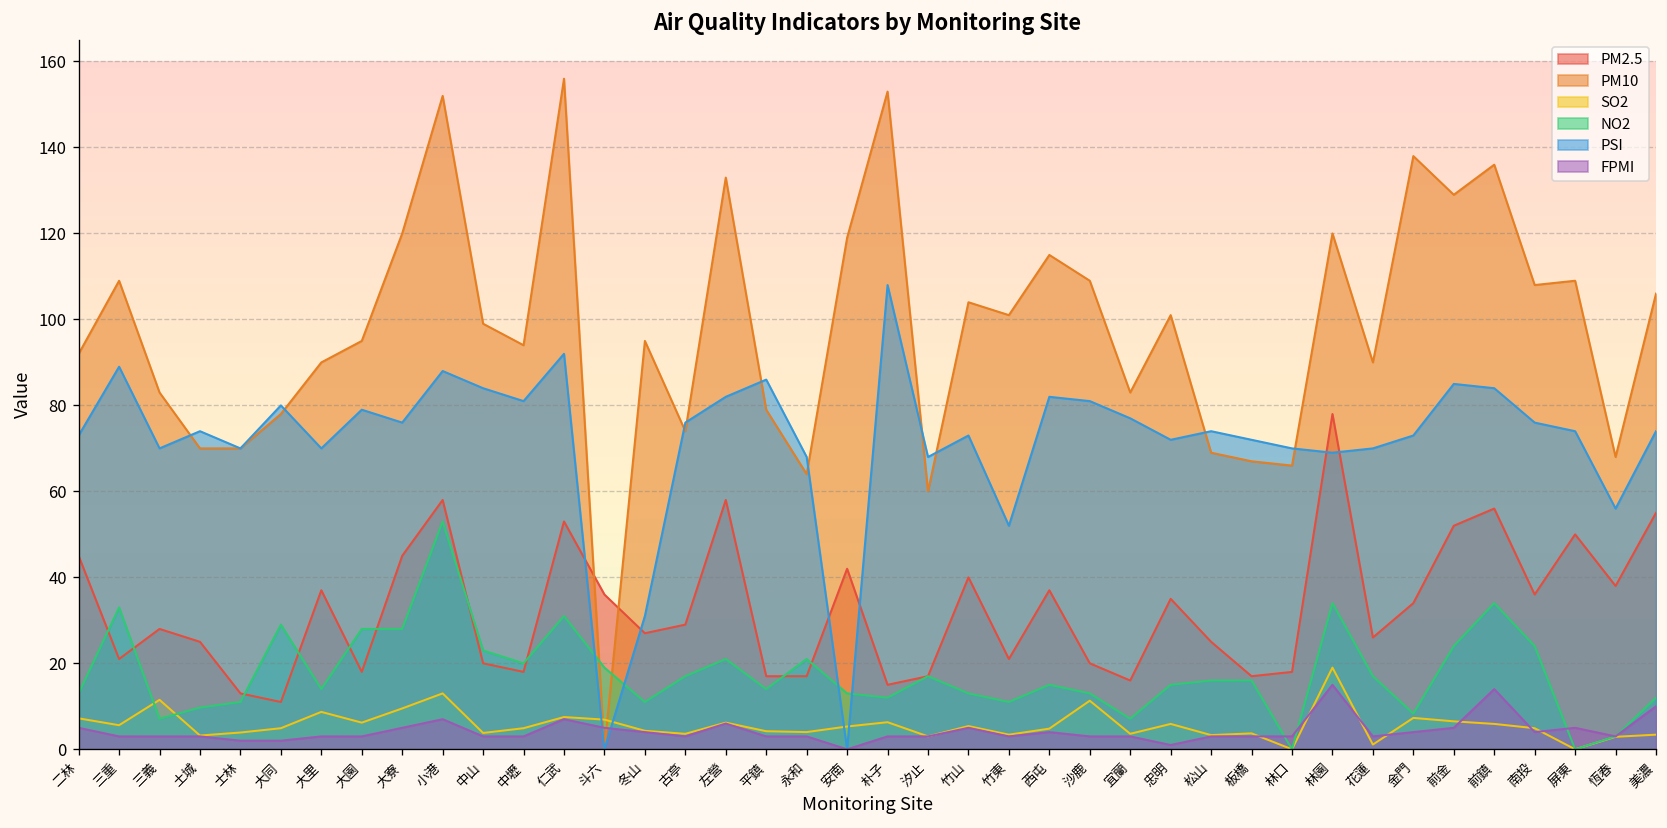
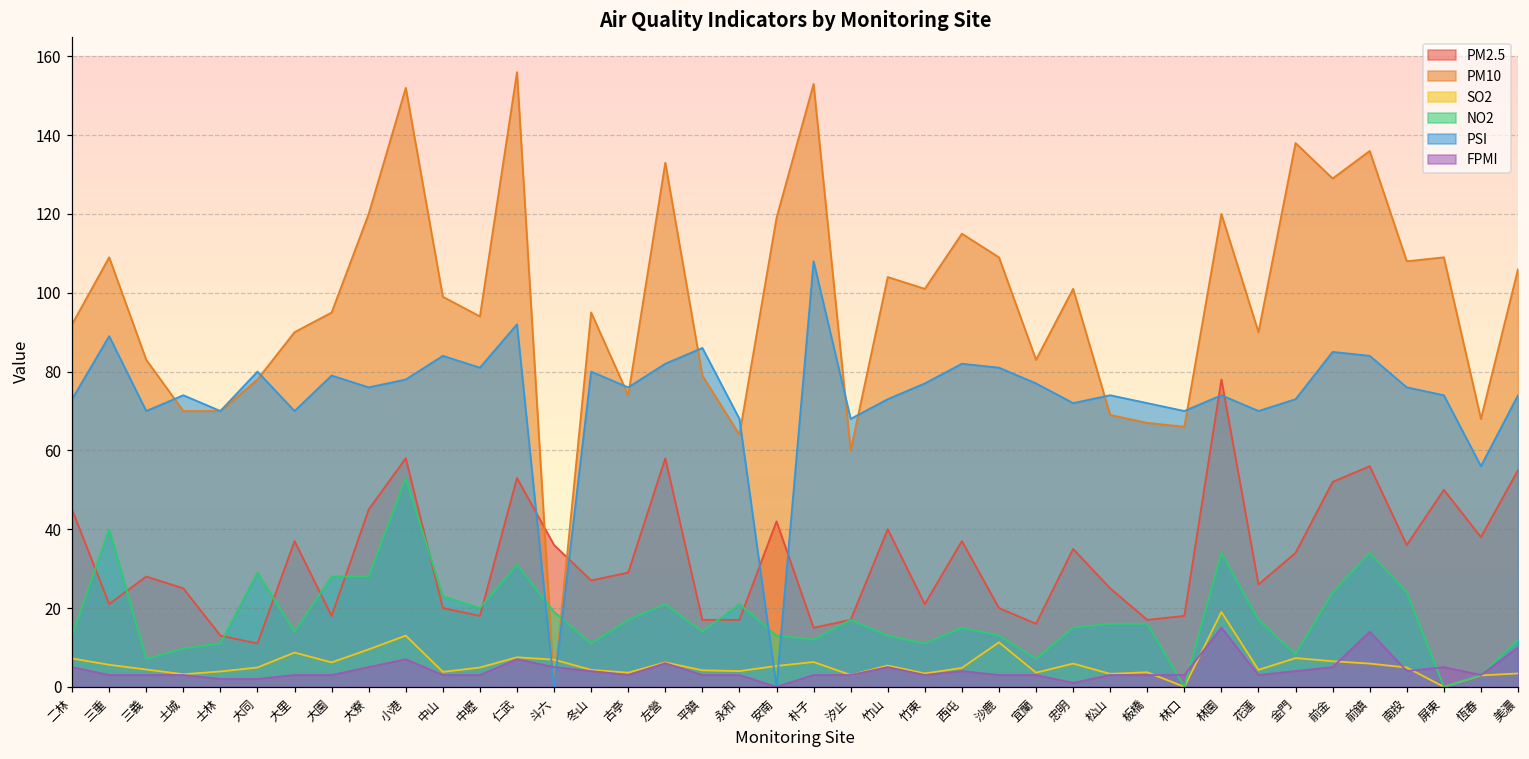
NO2, 三重: 33 -> 40
SO2, 三義: 12 -> 4
PSI, 小港: 88 -> 78
PSI, 冬山: 31 -> 80
PSI, 竹東: 52 -> 77
PSI, 林園: 69 -> 74
SO2, 花蓮: 1 -> 4
